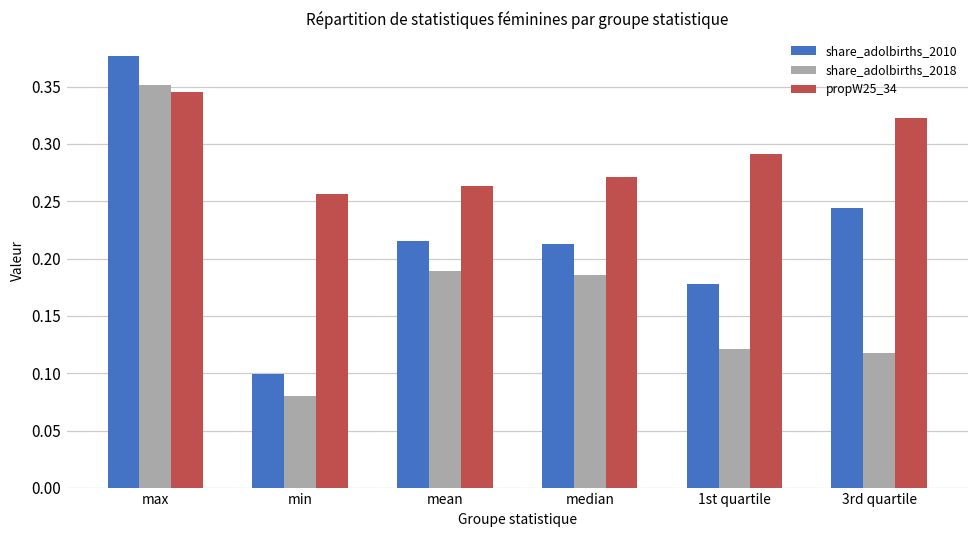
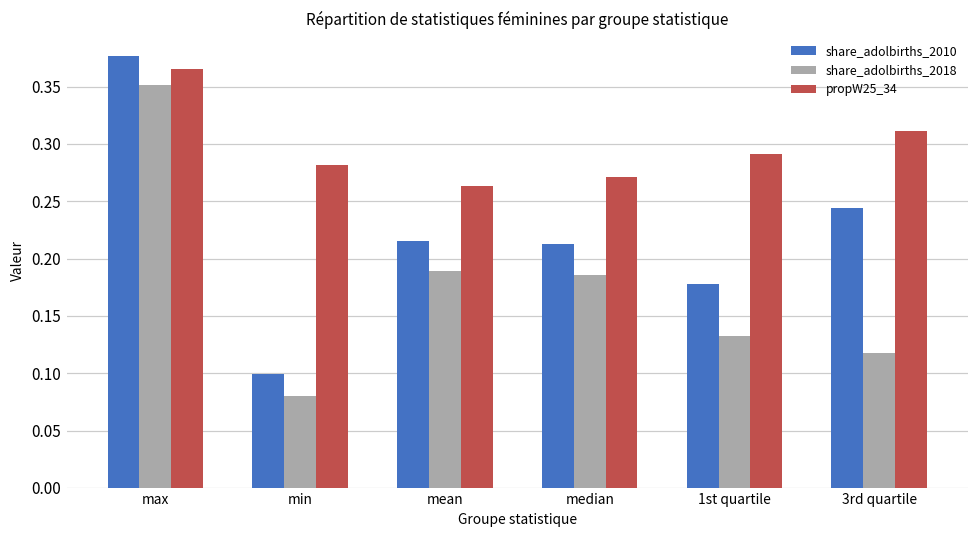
propW25_34, max: 0.345 -> 0.365
propW25_34, min: 0.256 -> 0.282
share_adolbirths_2018, 1st quartile: 0.121 -> 0.133
propW25_34, 3rd quartile: 0.323 -> 0.311
